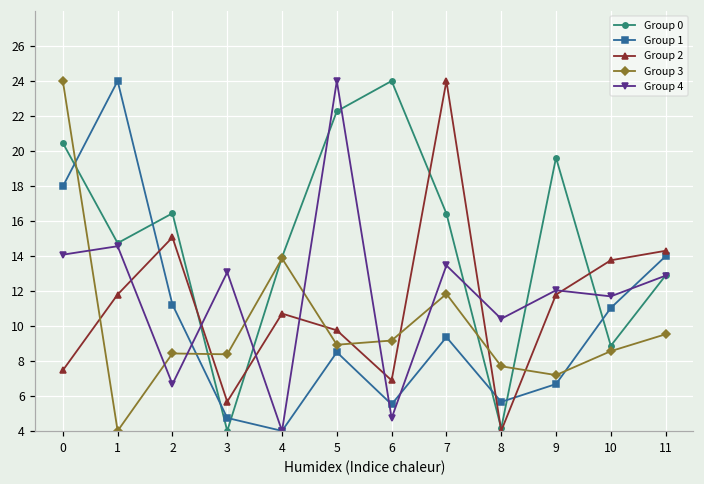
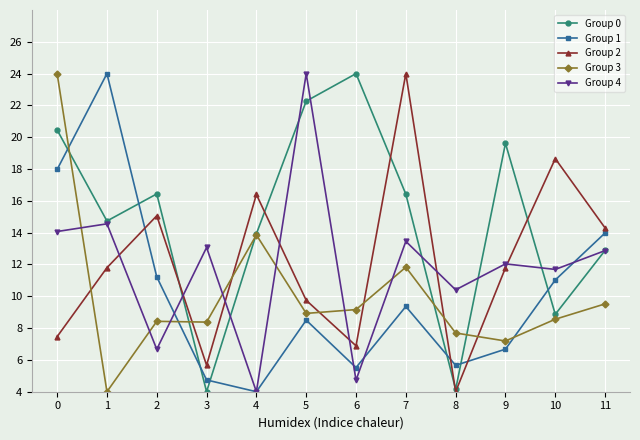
Group 2, 4: 10.7 -> 16.4
Group 2, 10: 13.8 -> 18.7
